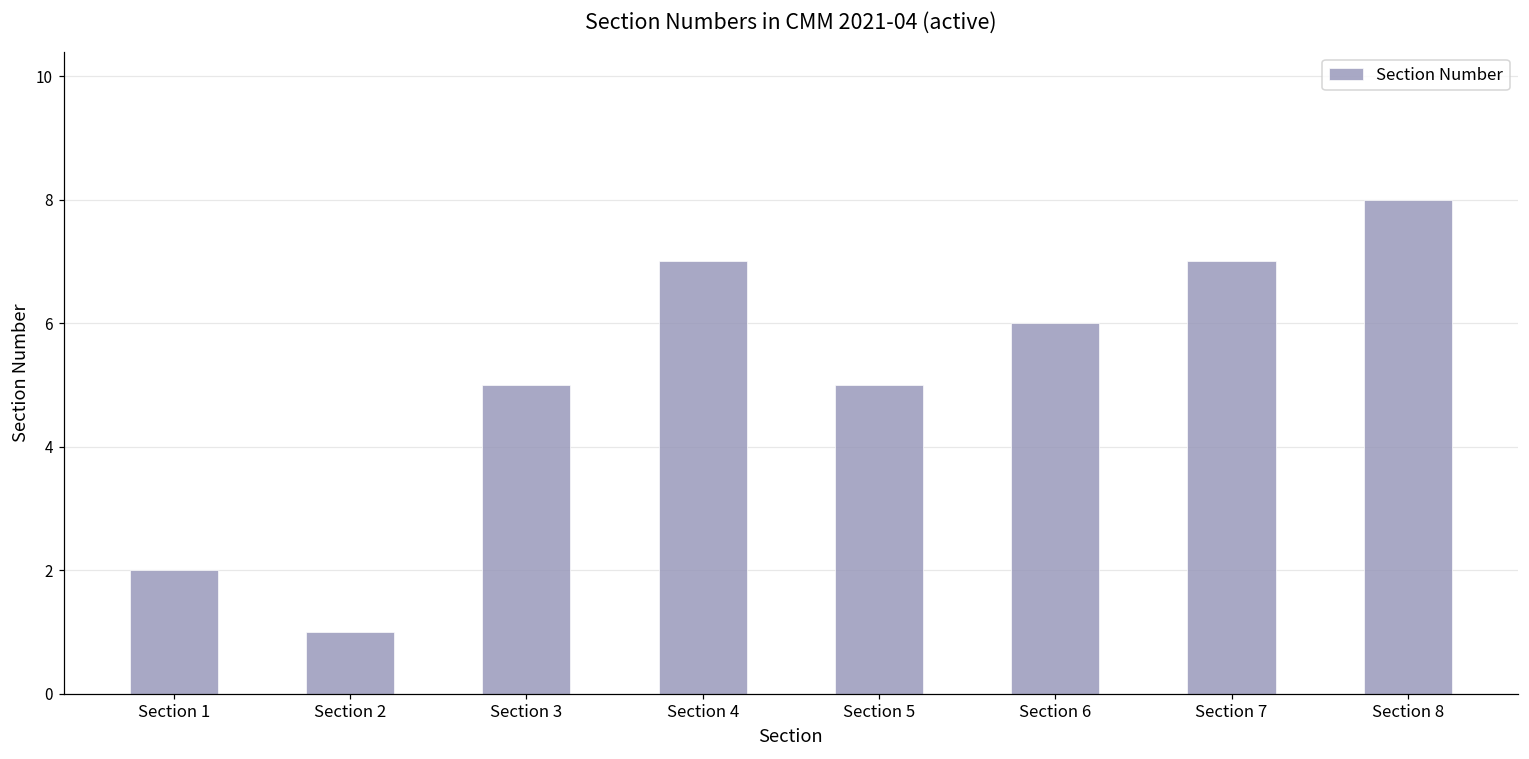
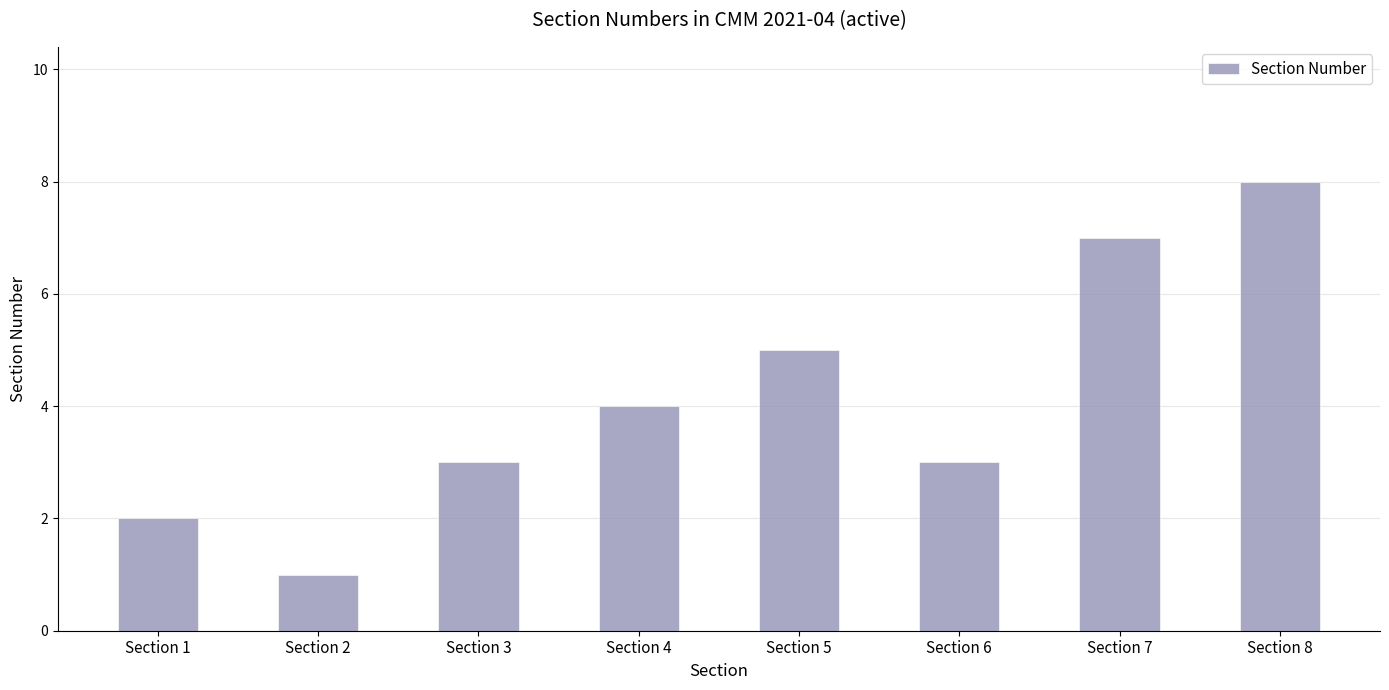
Section 3: 5 -> 3
Section 4: 7 -> 4
Section 6: 6 -> 3
